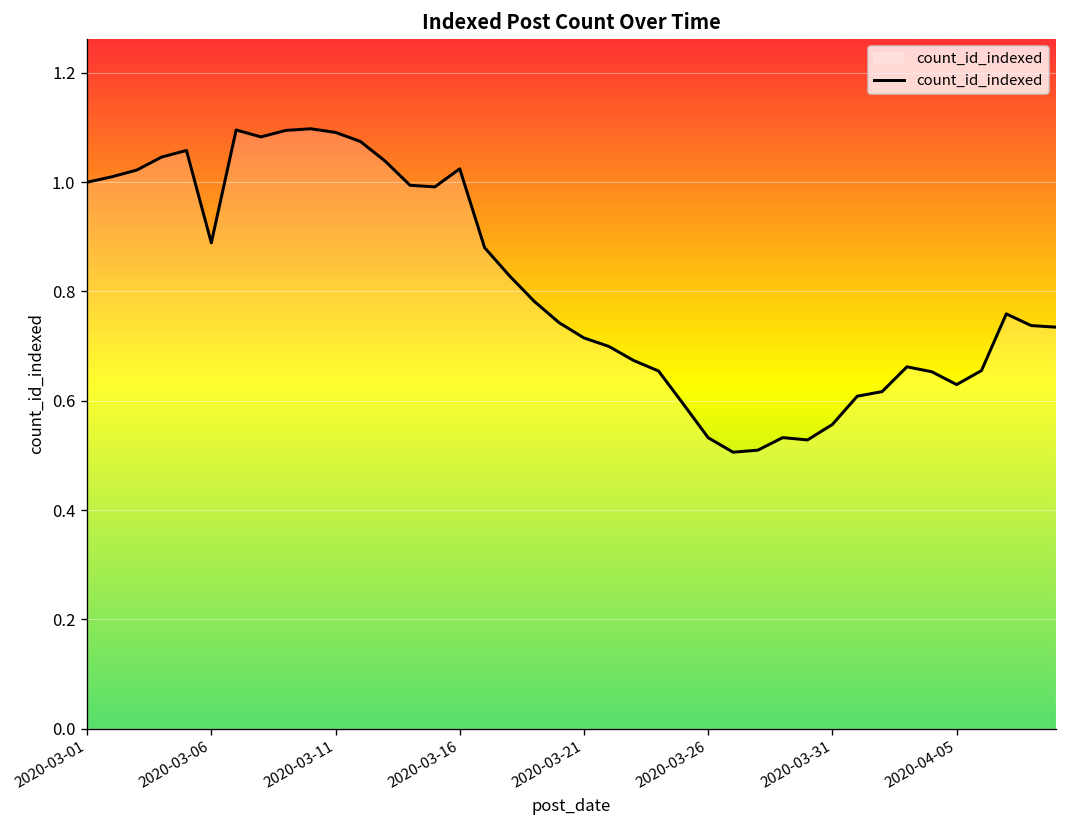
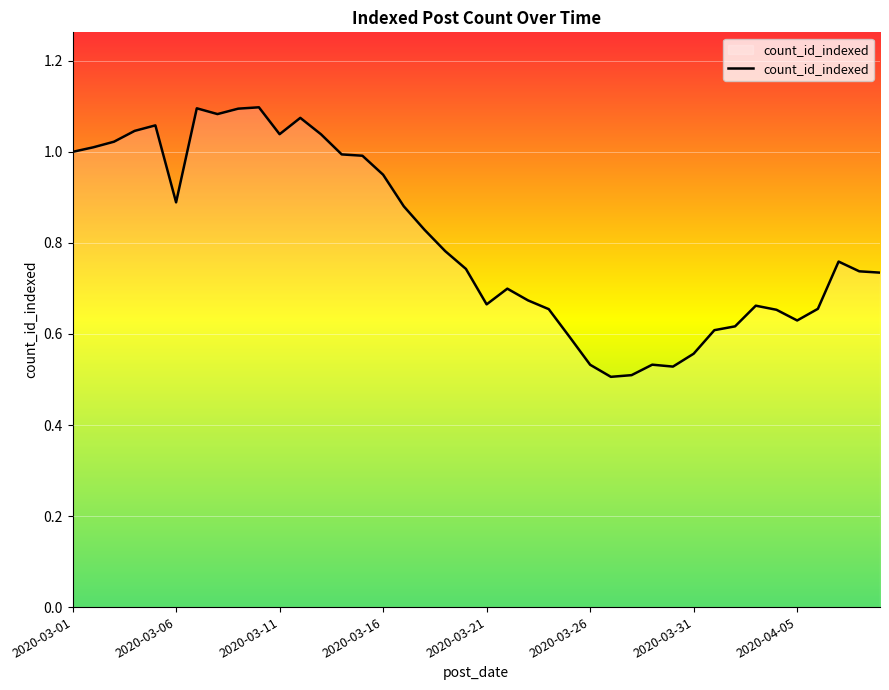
2020-03-11: 1.09 -> 1.04
2020-03-16: 1.02 -> 0.95
2020-03-21: 0.72 -> 0.67
